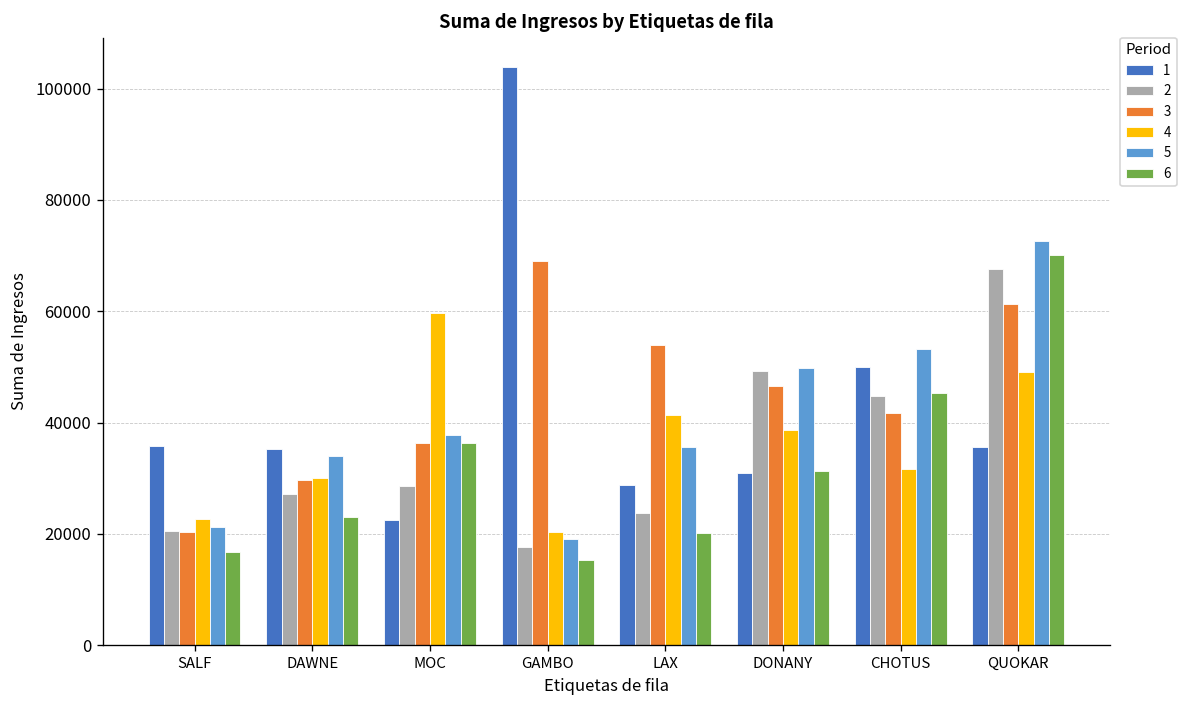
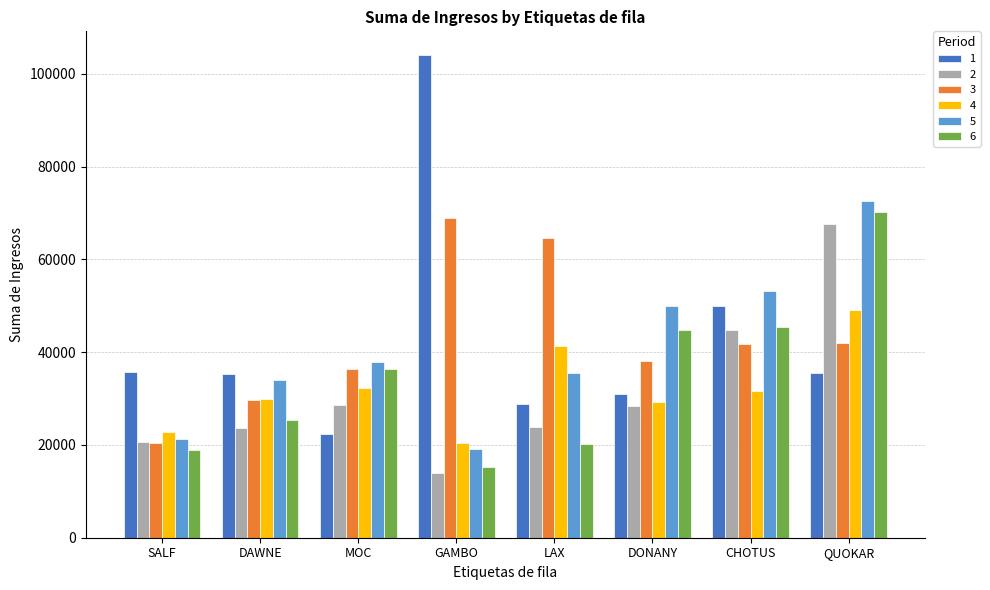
6, SALF: 17000 -> 19000
2, DAWNE: 27000 -> 24000
6, DAWNE: 23000 -> 25000
4, MOC: 60000 -> 32000
2, GAMBO: 18000 -> 14000
3, LAX: 54000 -> 64000
2, DONANY: 49000 -> 28000
3, DONANY: 47000 -> 38000
4, DONANY: 39000 -> 29000
6, DONANY: 31000 -> 45000
3, QUOKAR: 61000 -> 42000
